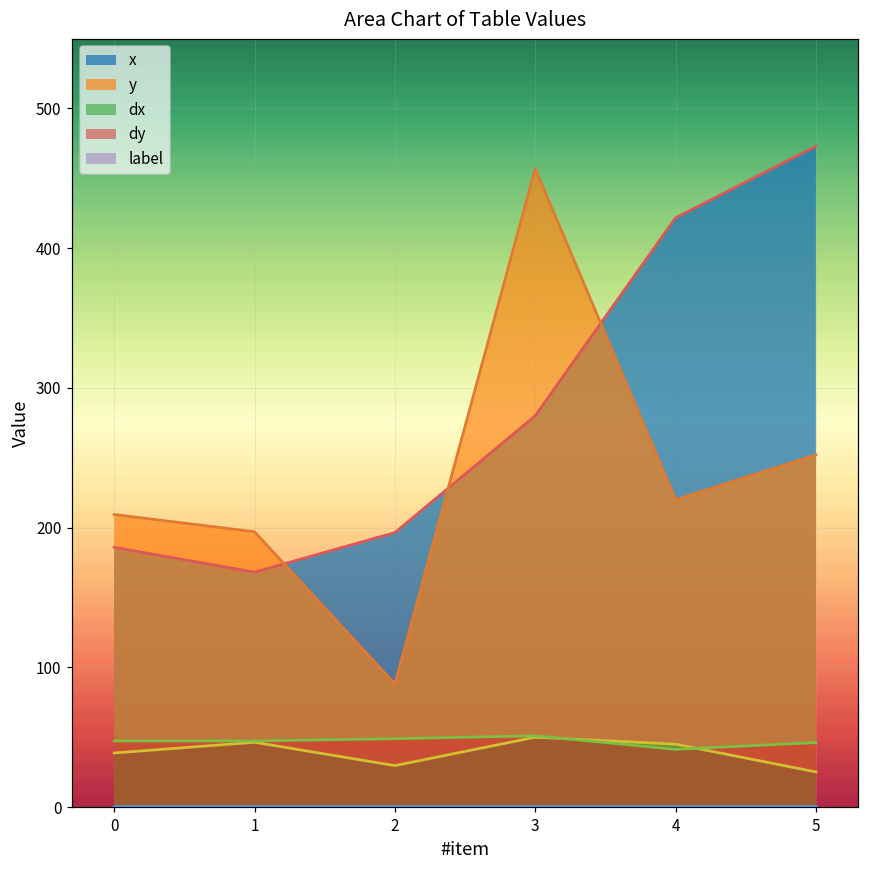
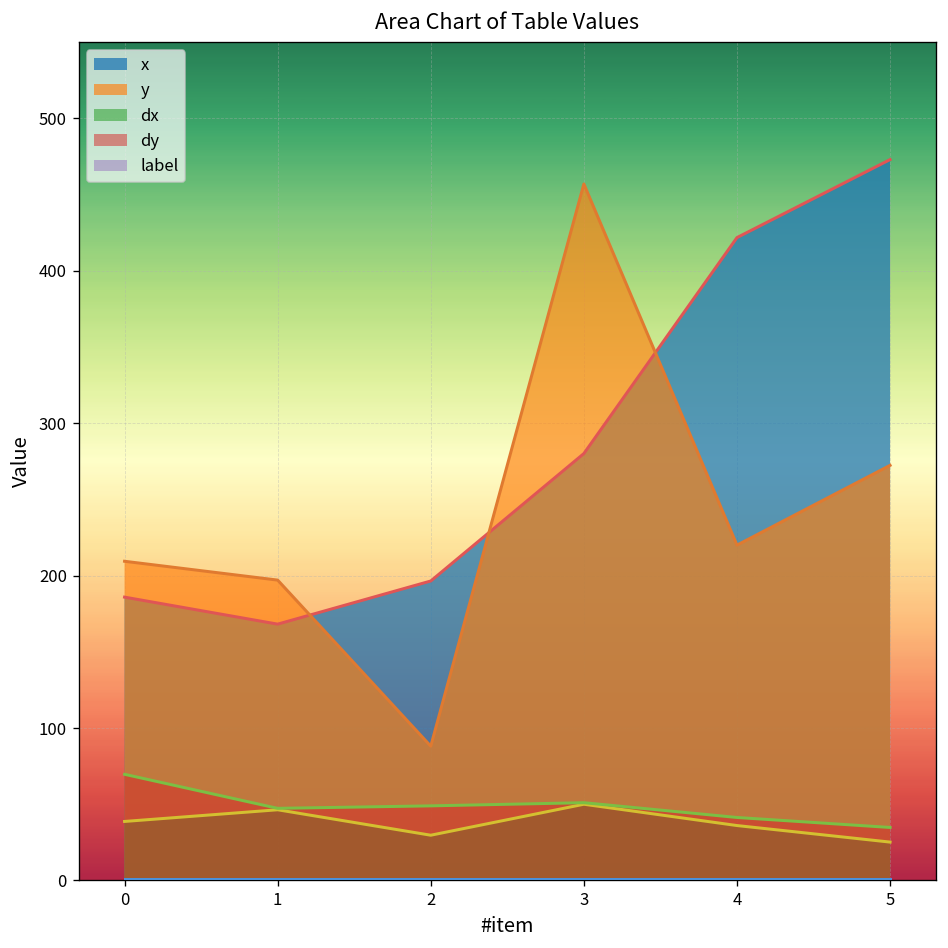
dy, 0: 47 -> 70
dx, 4: 45 -> 36
y, 5: 252 -> 272
dy, 5: 46 -> 35
